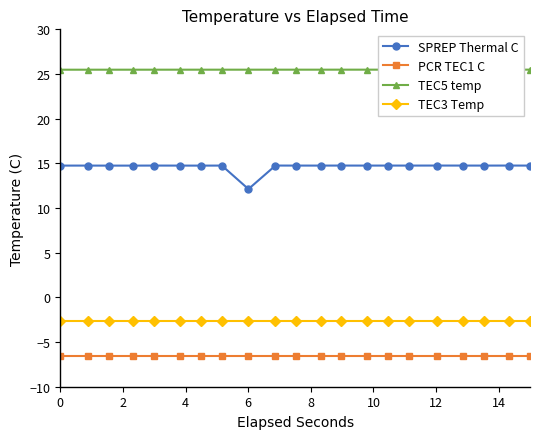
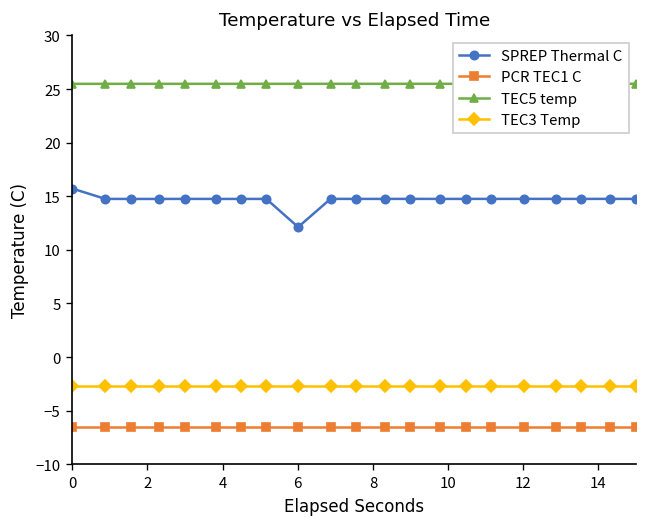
SPREP Thermal C, 0: 15 -> 16
